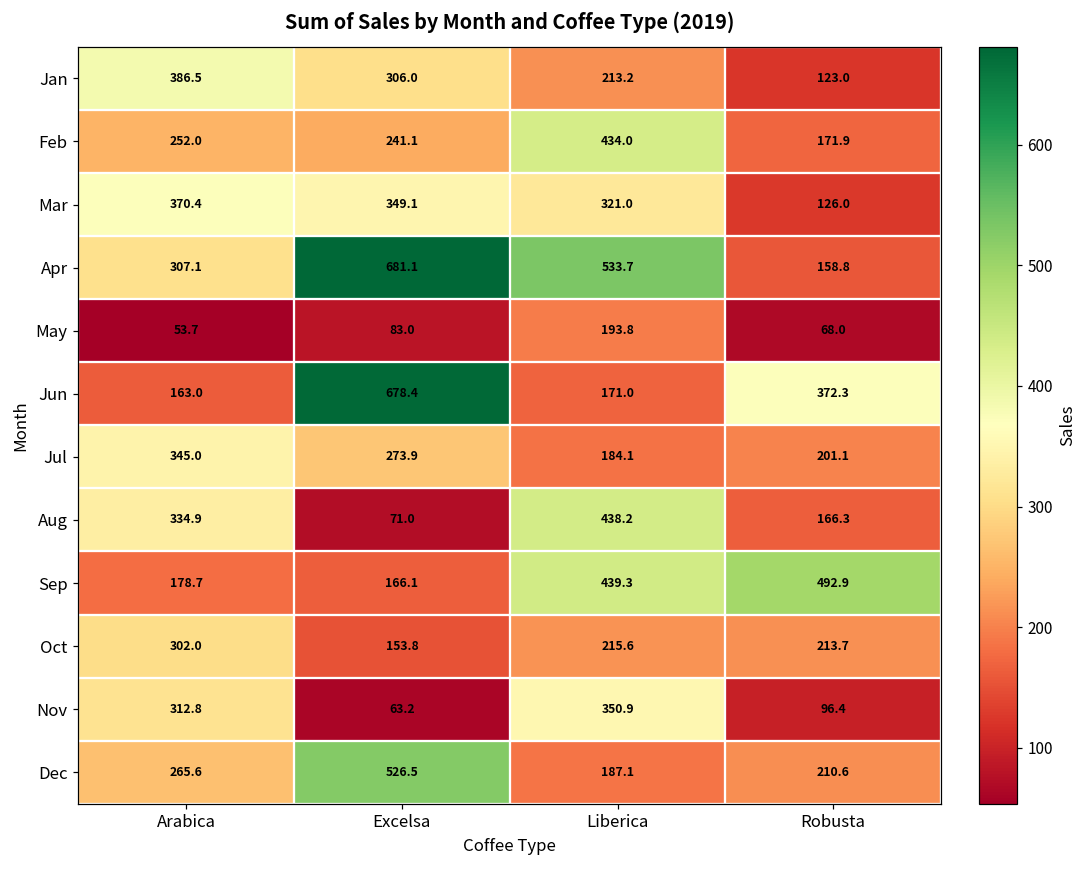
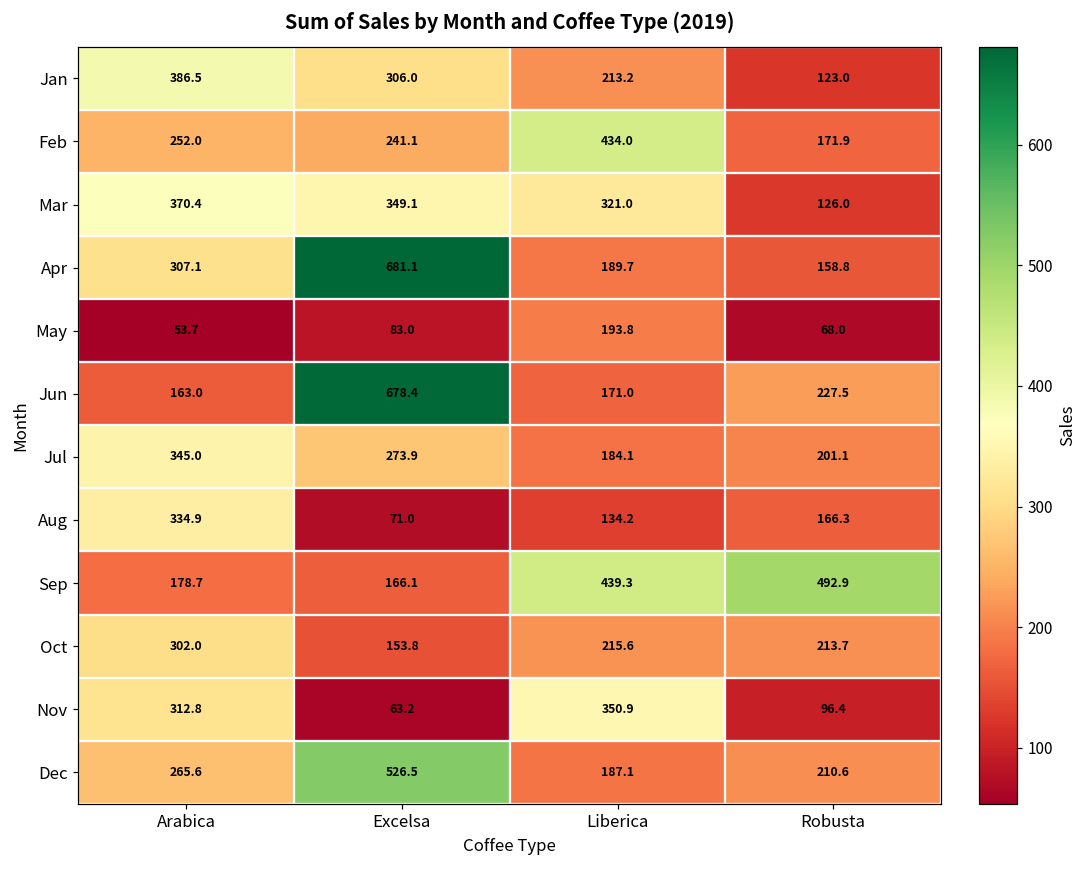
Apr, Liberica: 533.7 -> 189.7
Jun, Robusta: 372.3 -> 227.5
Aug, Liberica: 438.2 -> 134.2
